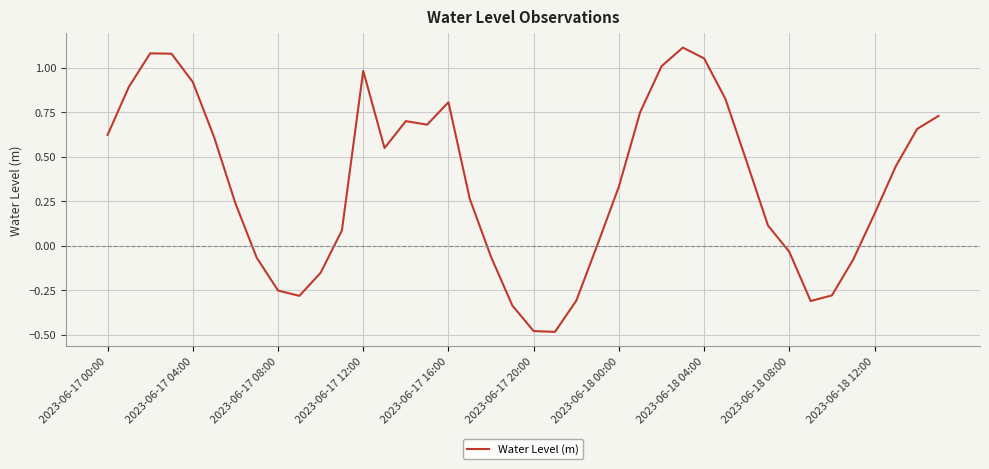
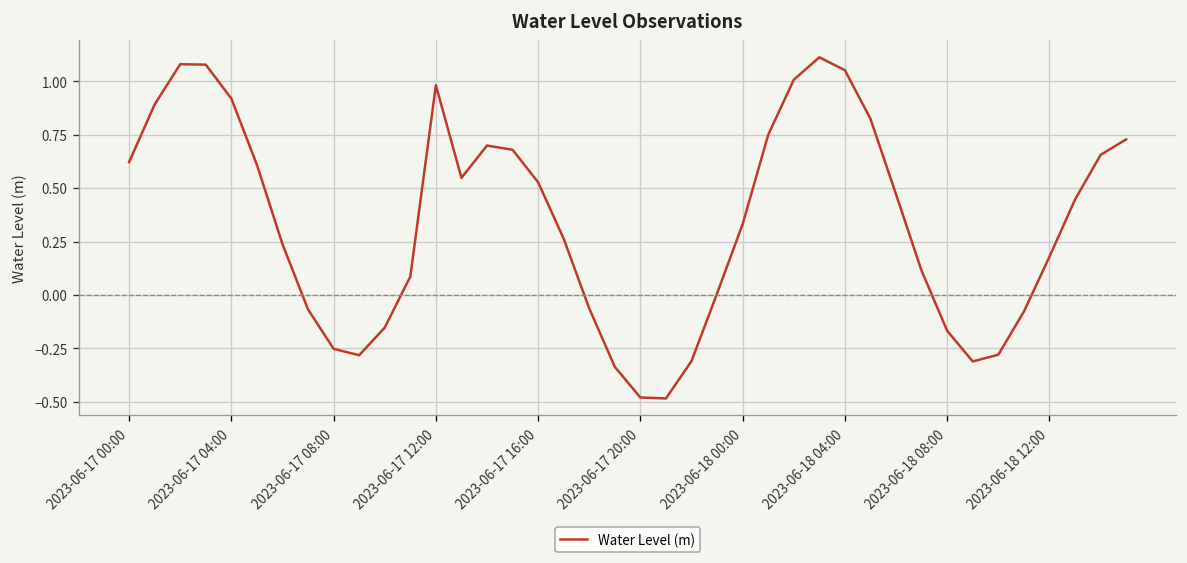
2023-06-17 16:00: 0.81 -> 0.53
2023-06-18 08:00: -0.04 -> -0.17
